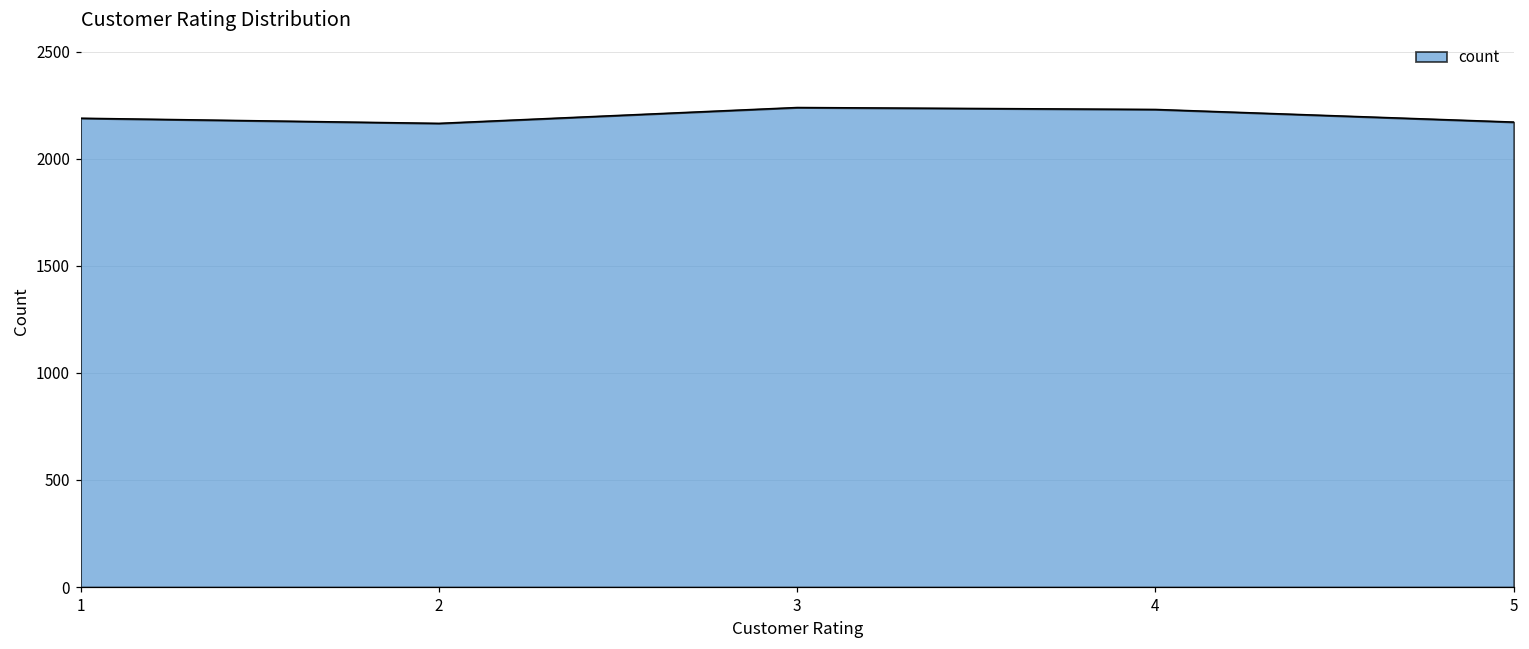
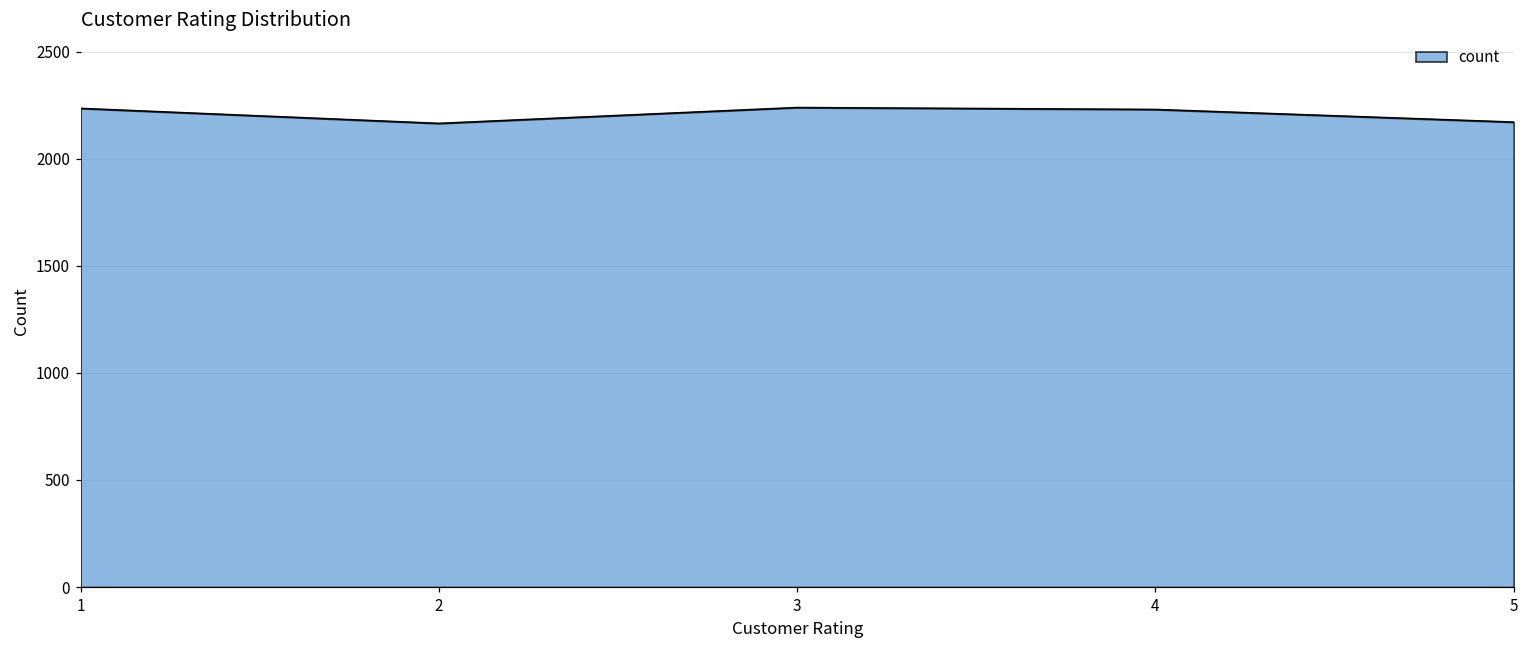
1: 2190 -> 2240
